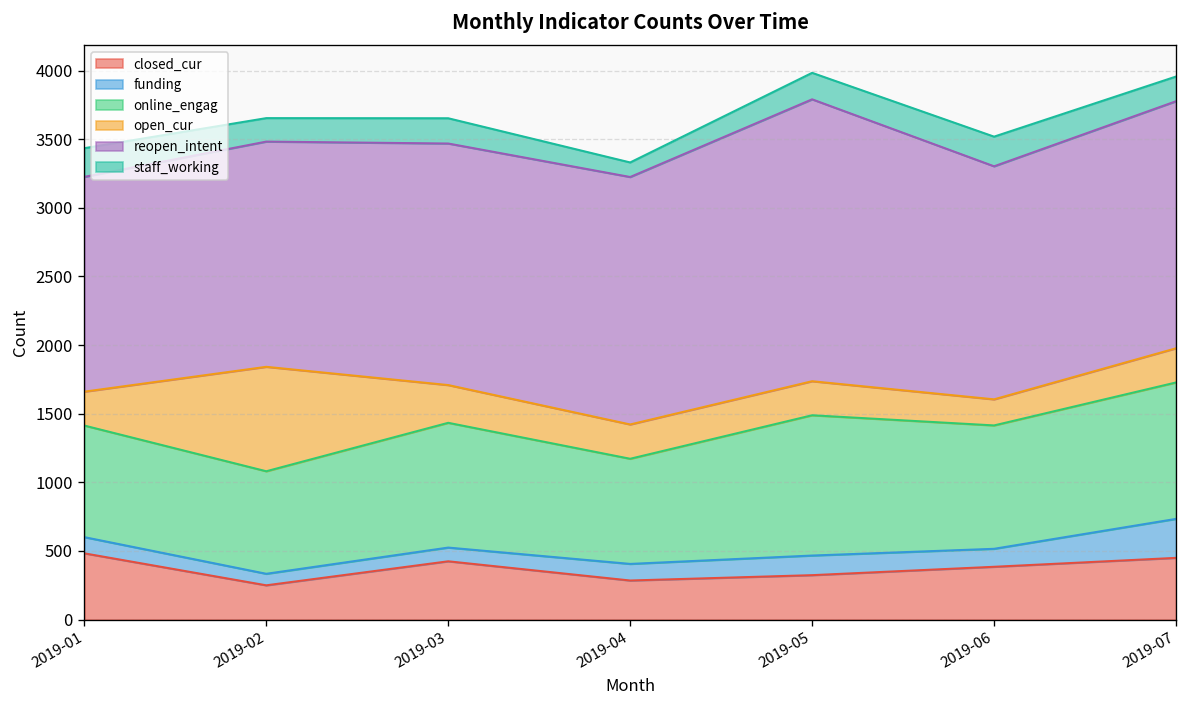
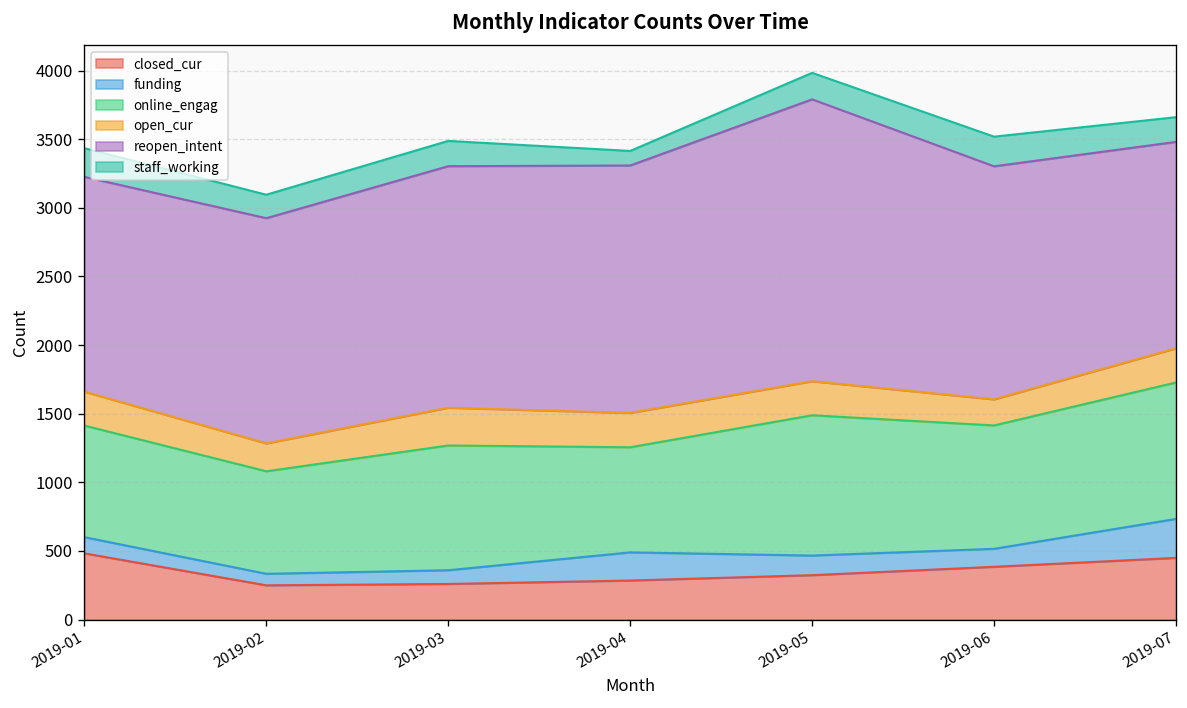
open_cur, 2019-02: 760 -> 200
closed_cur, 2019-03: 430 -> 260
funding, 2019-04: 120 -> 210
reopen_intent, 2019-07: 1800 -> 1500
